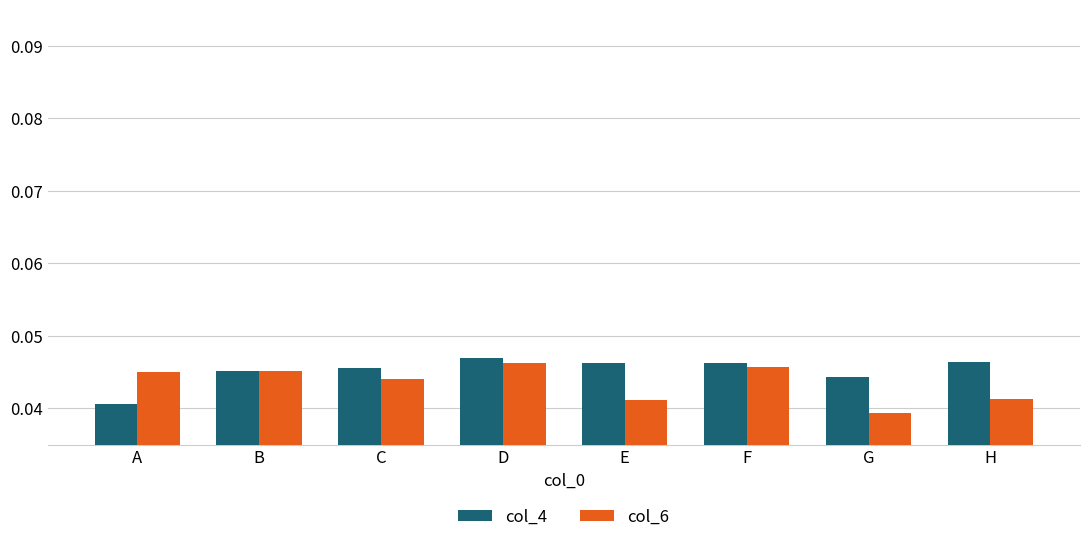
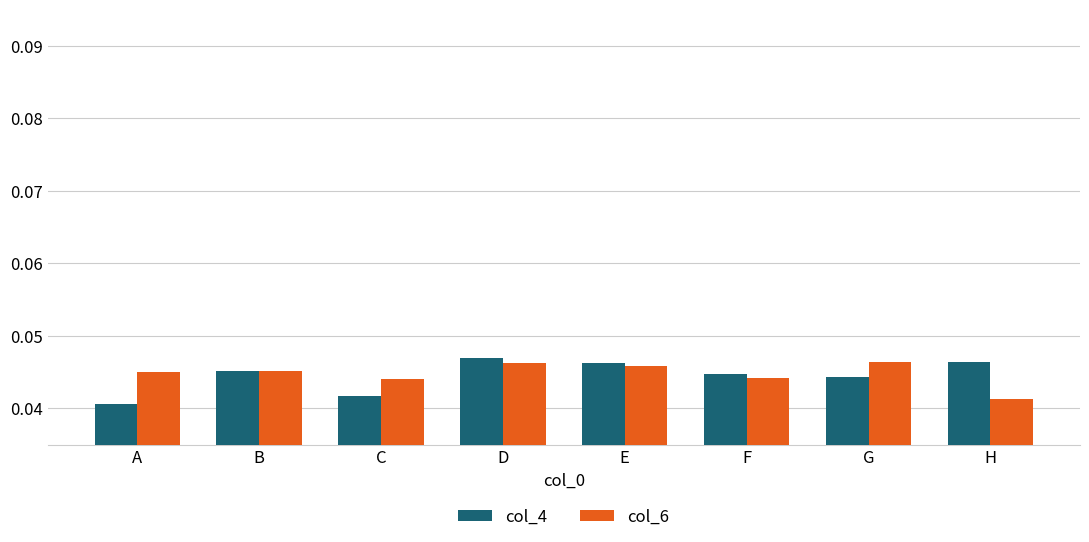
col_4, C: 0.046 -> 0.042
col_6, E: 0.041 -> 0.046
col_4, F: 0.046 -> 0.045
col_6, F: 0.046 -> 0.044
col_6, G: 0.039 -> 0.046
